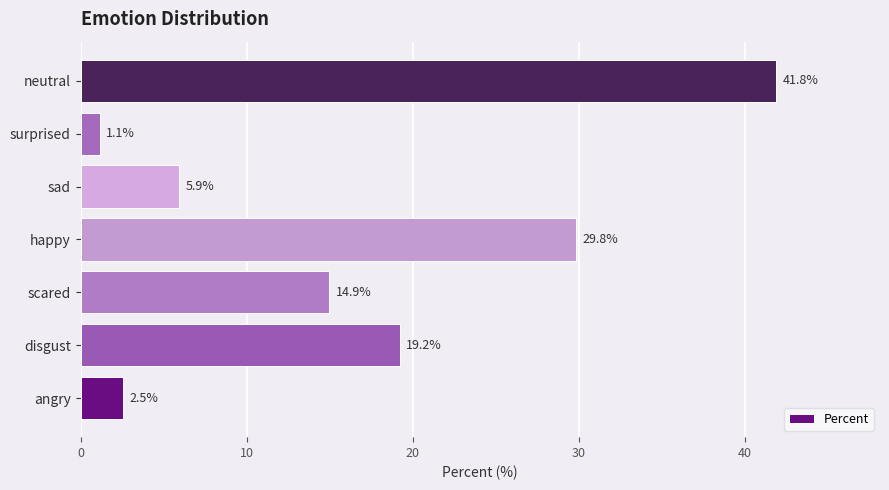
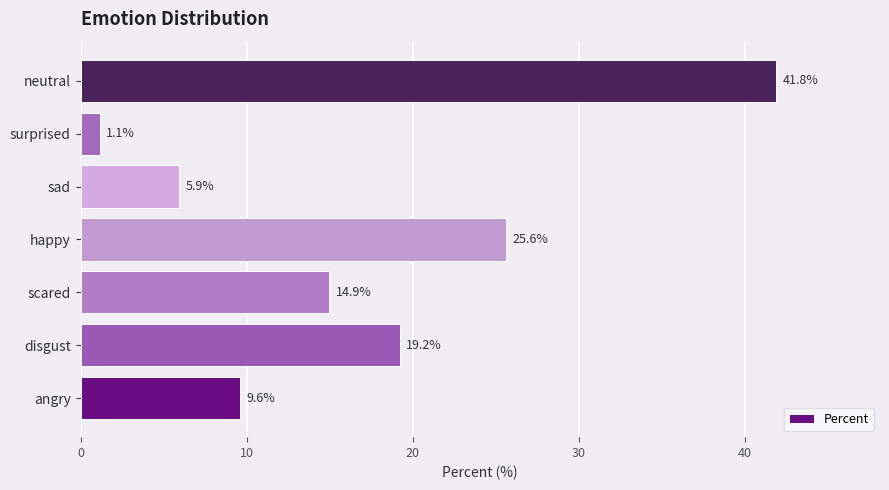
happy: 29.8% -> 25.6%
angry: 2.5% -> 9.6%
